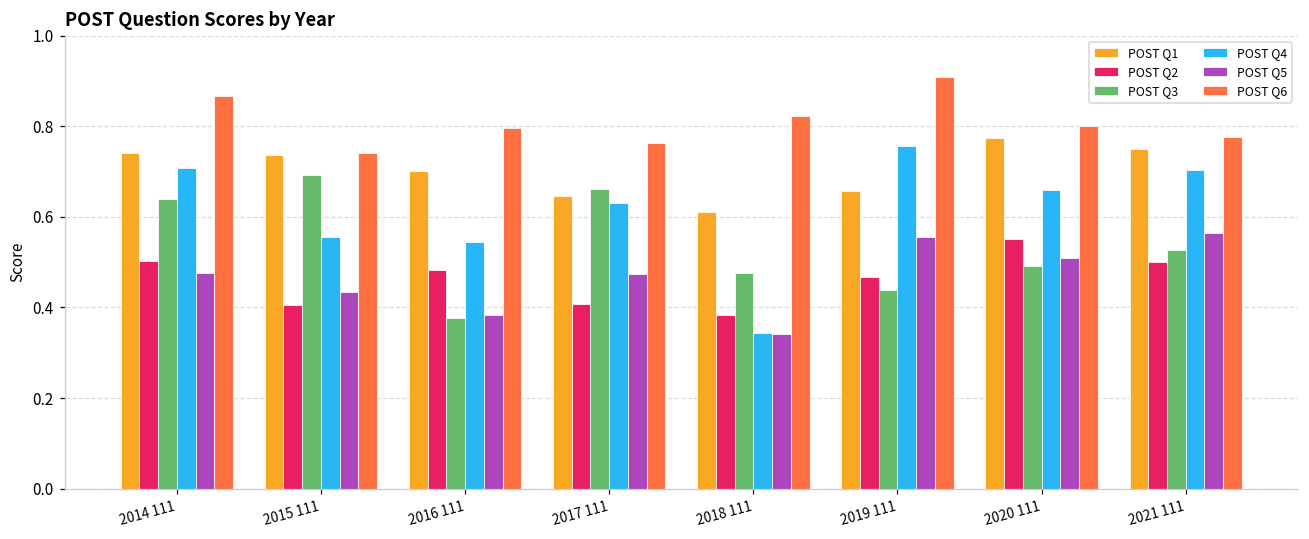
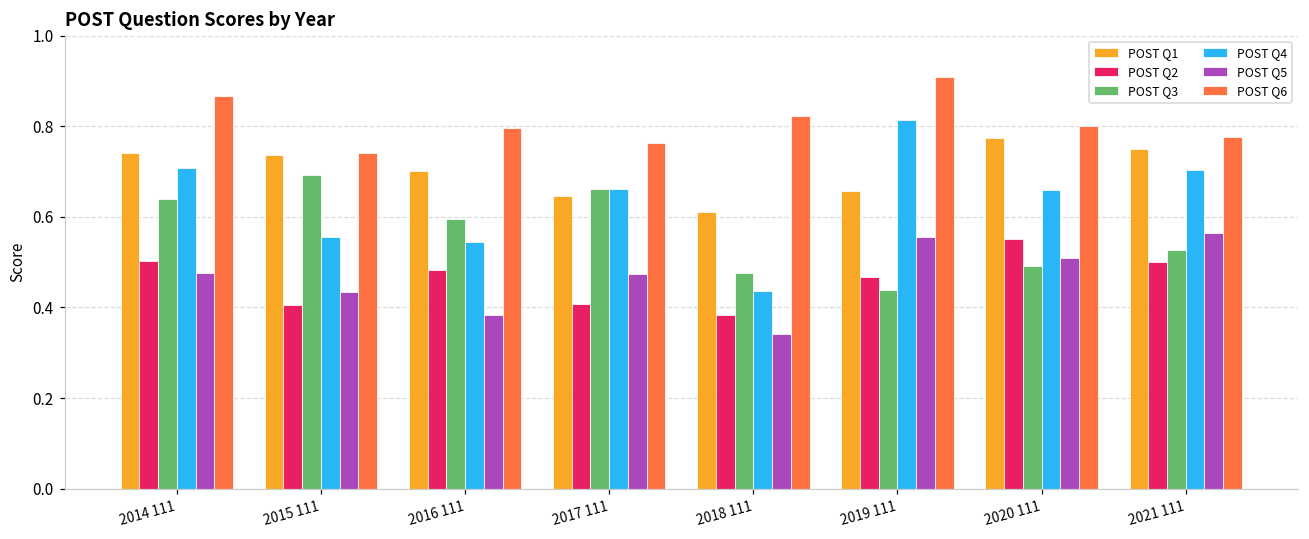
POST Q3, 2016 111: 0.38 -> 0.60
POST Q4, 2017 111: 0.63 -> 0.66
POST Q4, 2018 111: 0.34 -> 0.44
POST Q4, 2019 111: 0.76 -> 0.81
